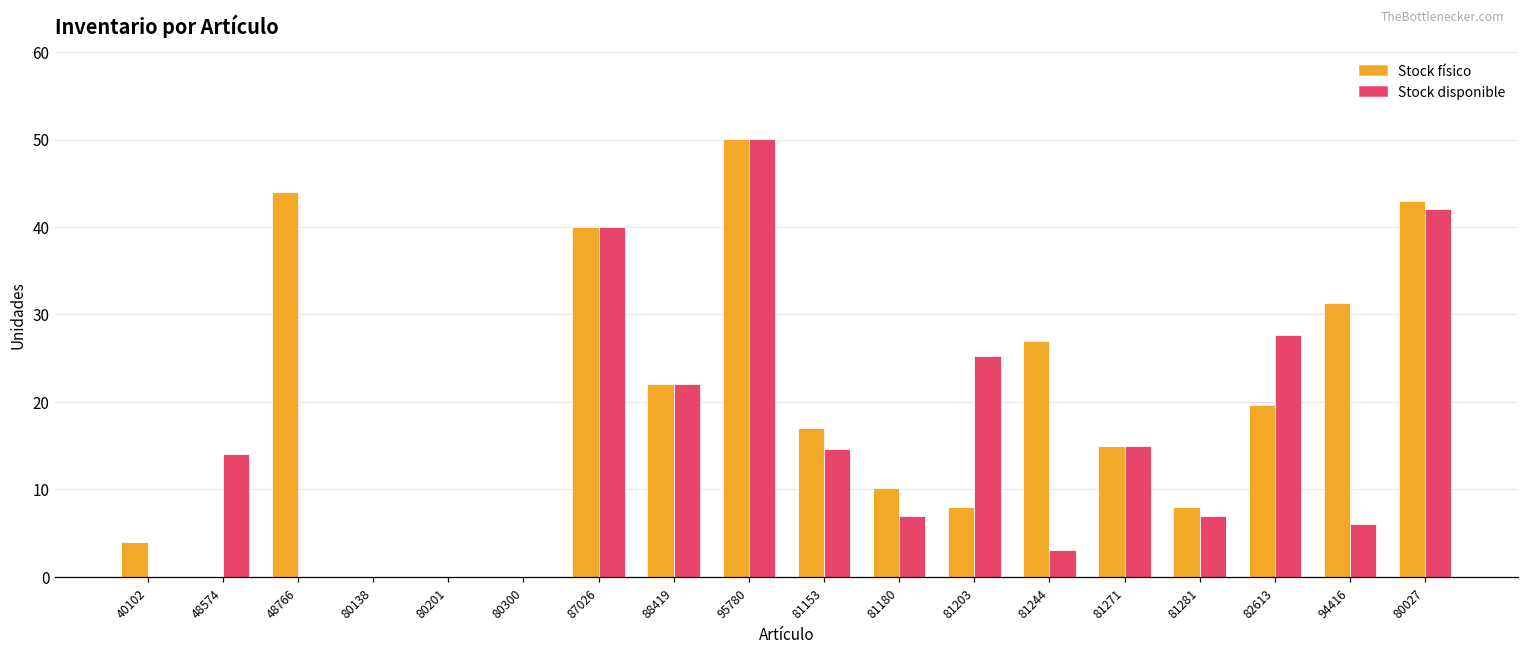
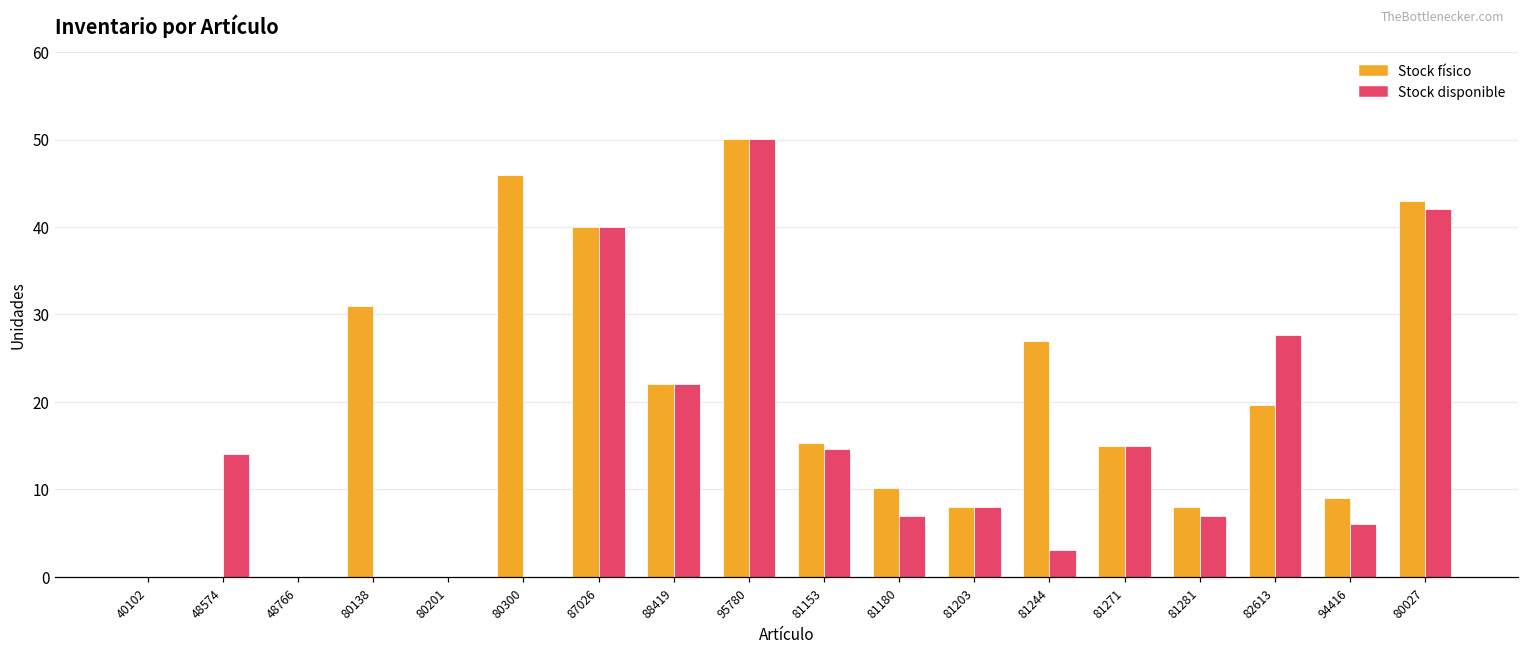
Stock físico, 40102: 4 -> 0
Stock físico, 48766: 44 -> 0
Stock físico, 80138: 0 -> 31
Stock físico, 80300: 0 -> 46
Stock físico, 81153: 17 -> 15
Stock disponible, 81203: 25 -> 8
Stock físico, 94416: 31 -> 9
